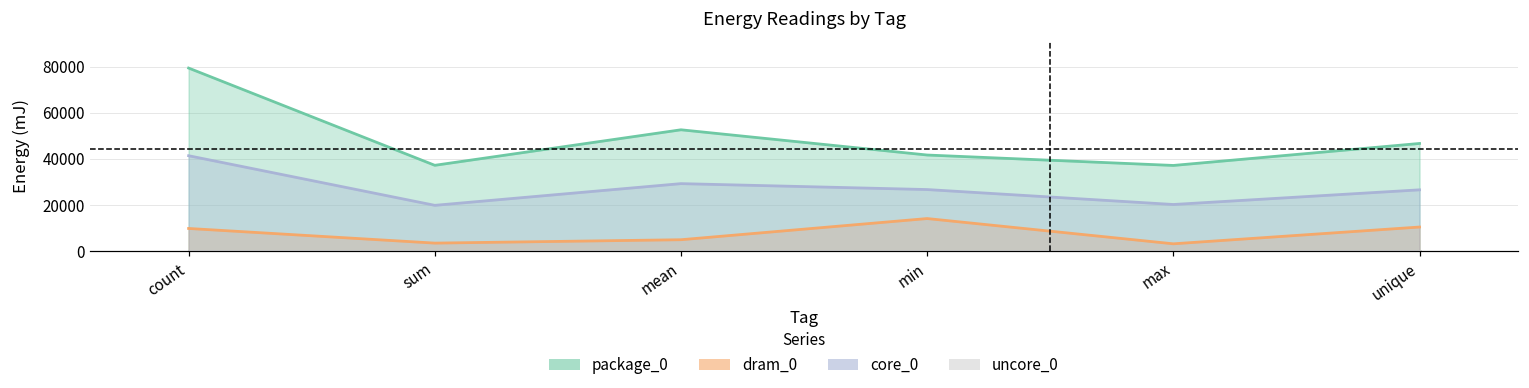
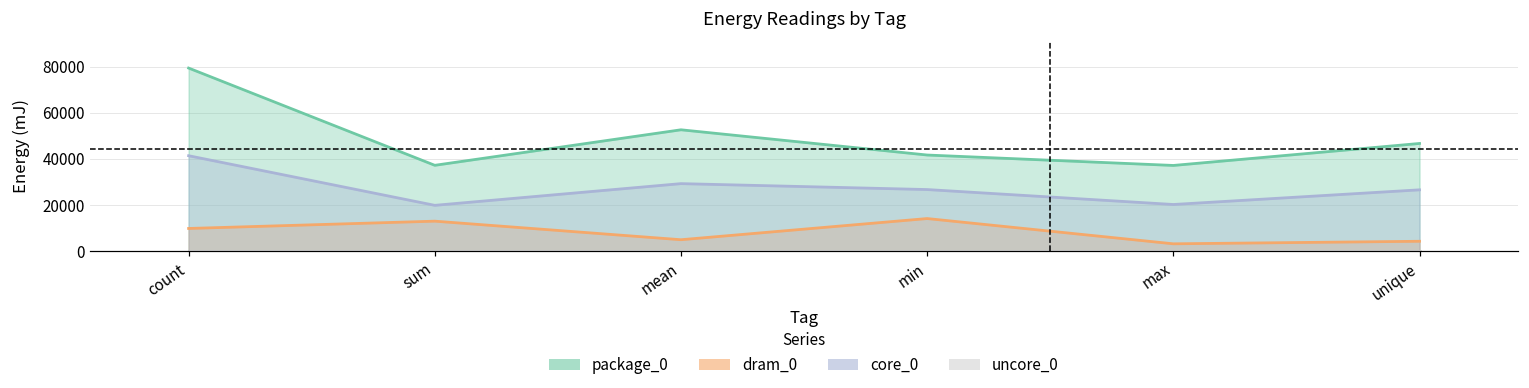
dram_0, sum: 4000 -> 13000
dram_0, unique: 11000 -> 4000
